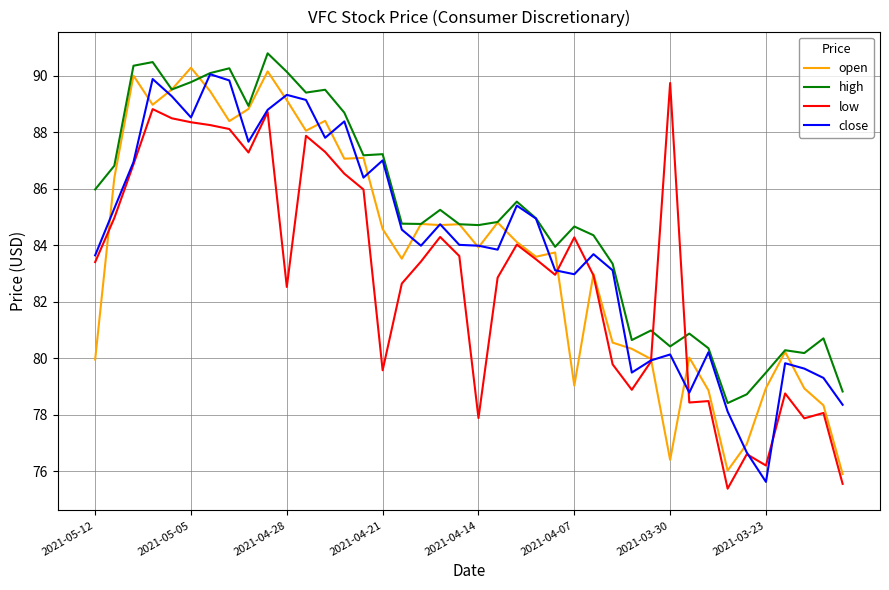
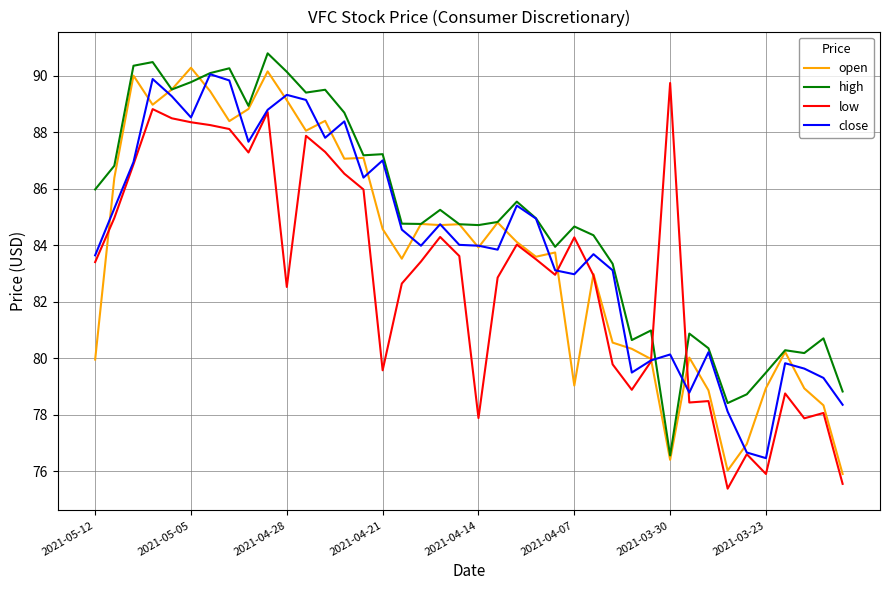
high, 2021-03-30: 80.4 -> 76.6
low, 2021-03-23: 76.2 -> 75.9
close, 2021-03-23: 75.6 -> 76.5
